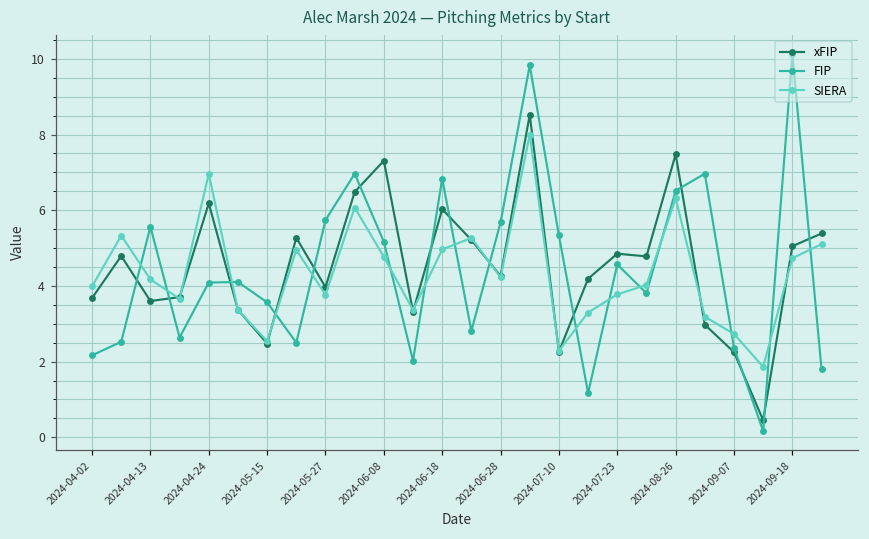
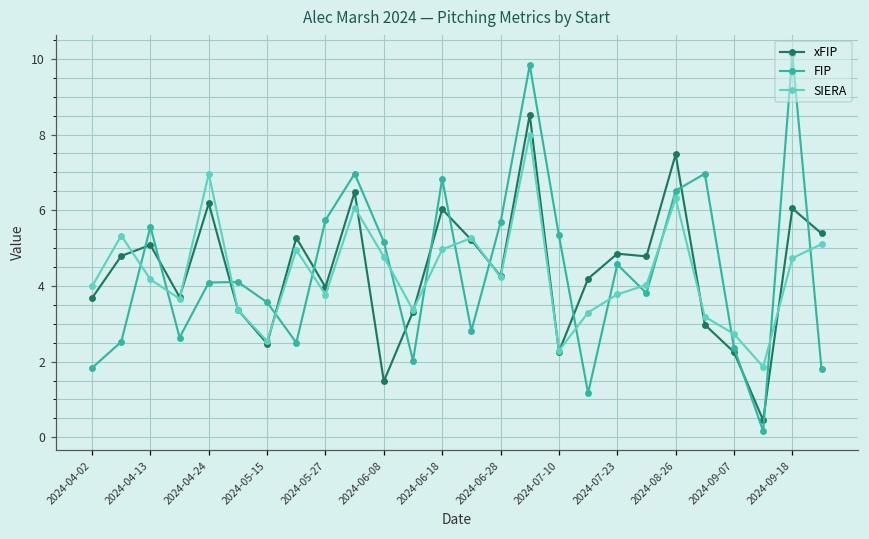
FIP, 2024-04-02: 2.2 -> 1.8
xFIP, 2024-04-13: 3.6 -> 5.1
xFIP, 2024-06-08: 7.3 -> 1.5
xFIP, 2024-09-18: 5.1 -> 6.0
